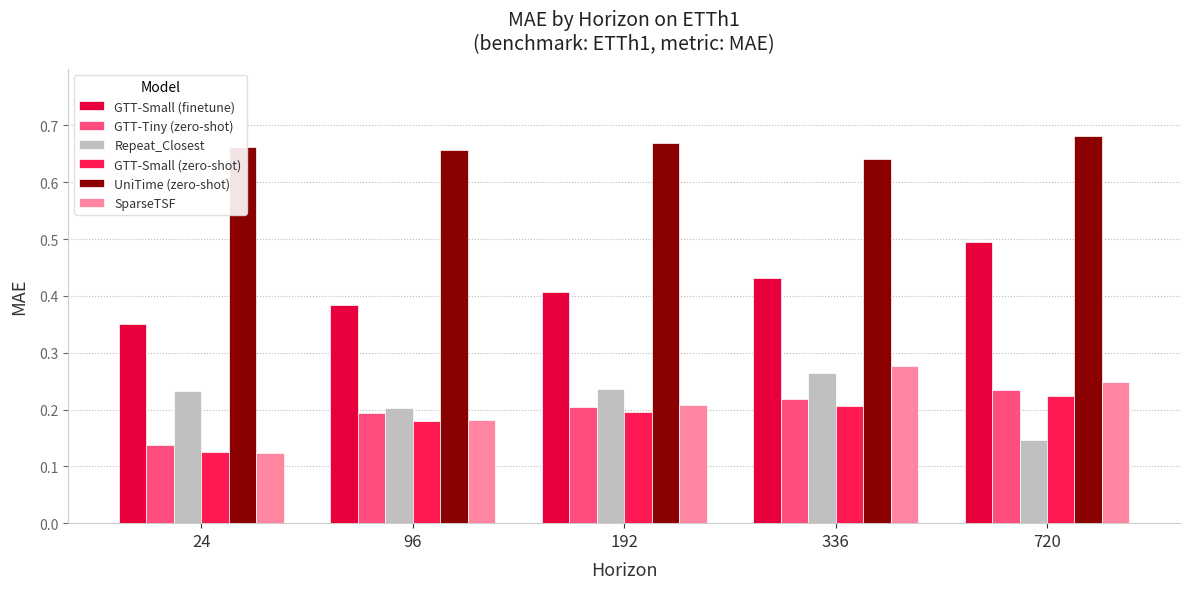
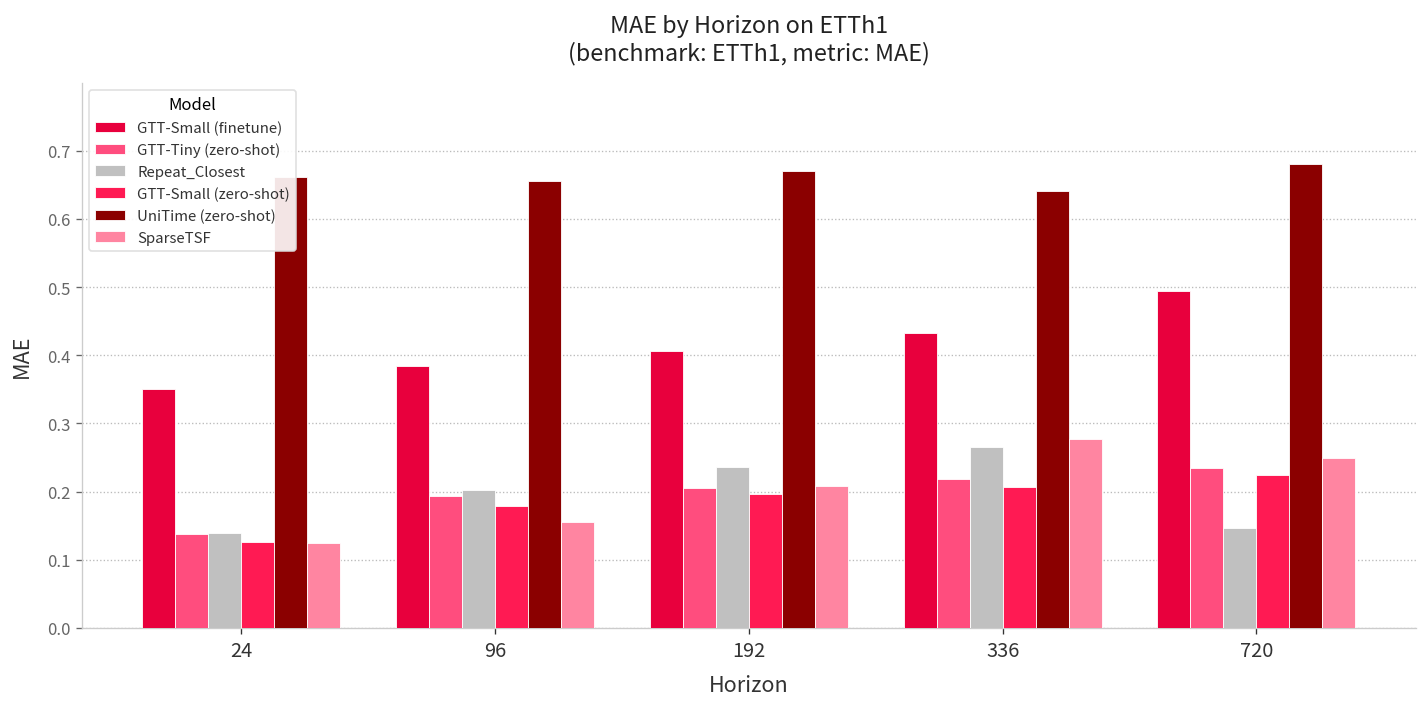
Repeat_Closest, 24: 0.23 -> 0.14
SparseTSF, 96: 0.18 -> 0.16
